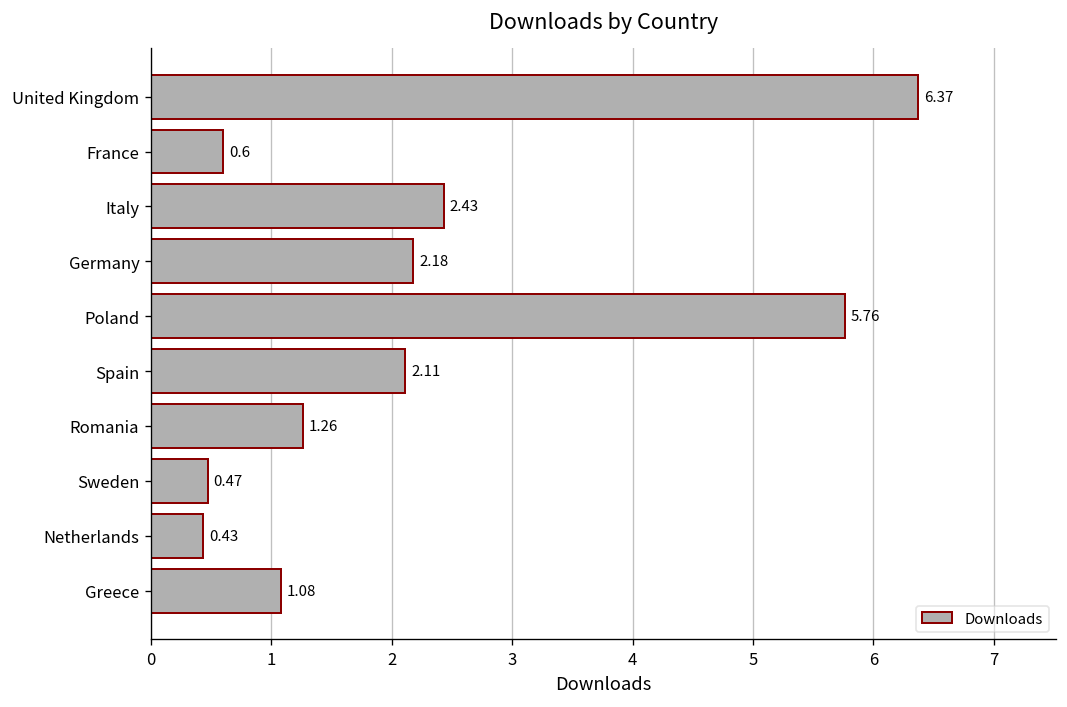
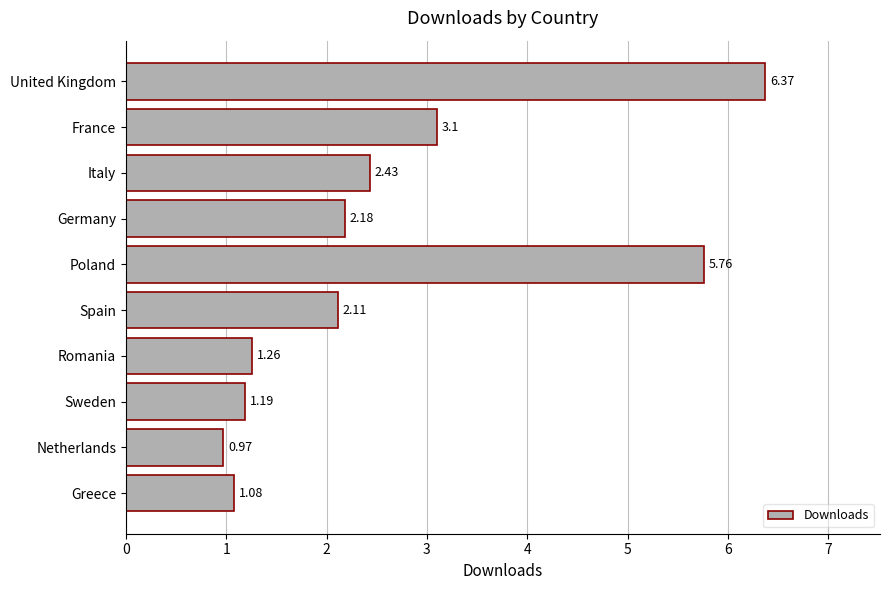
France: 0.6 -> 3.1
Sweden: 0.47 -> 1.19
Netherlands: 0.43 -> 0.97
